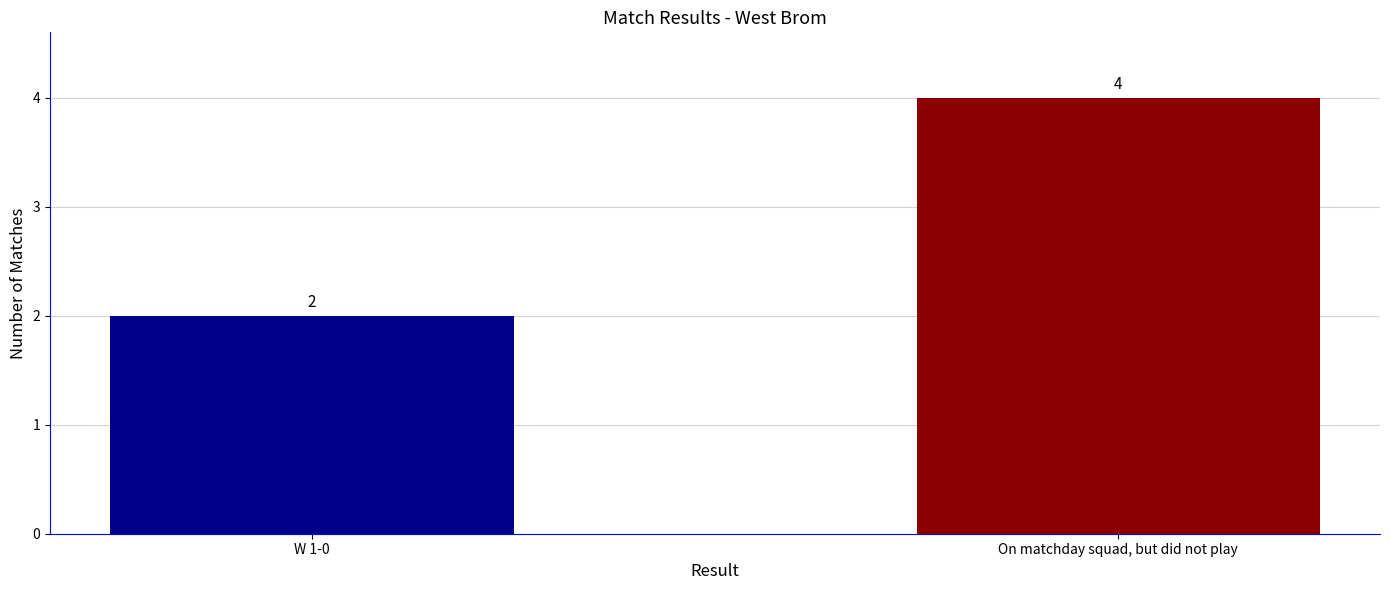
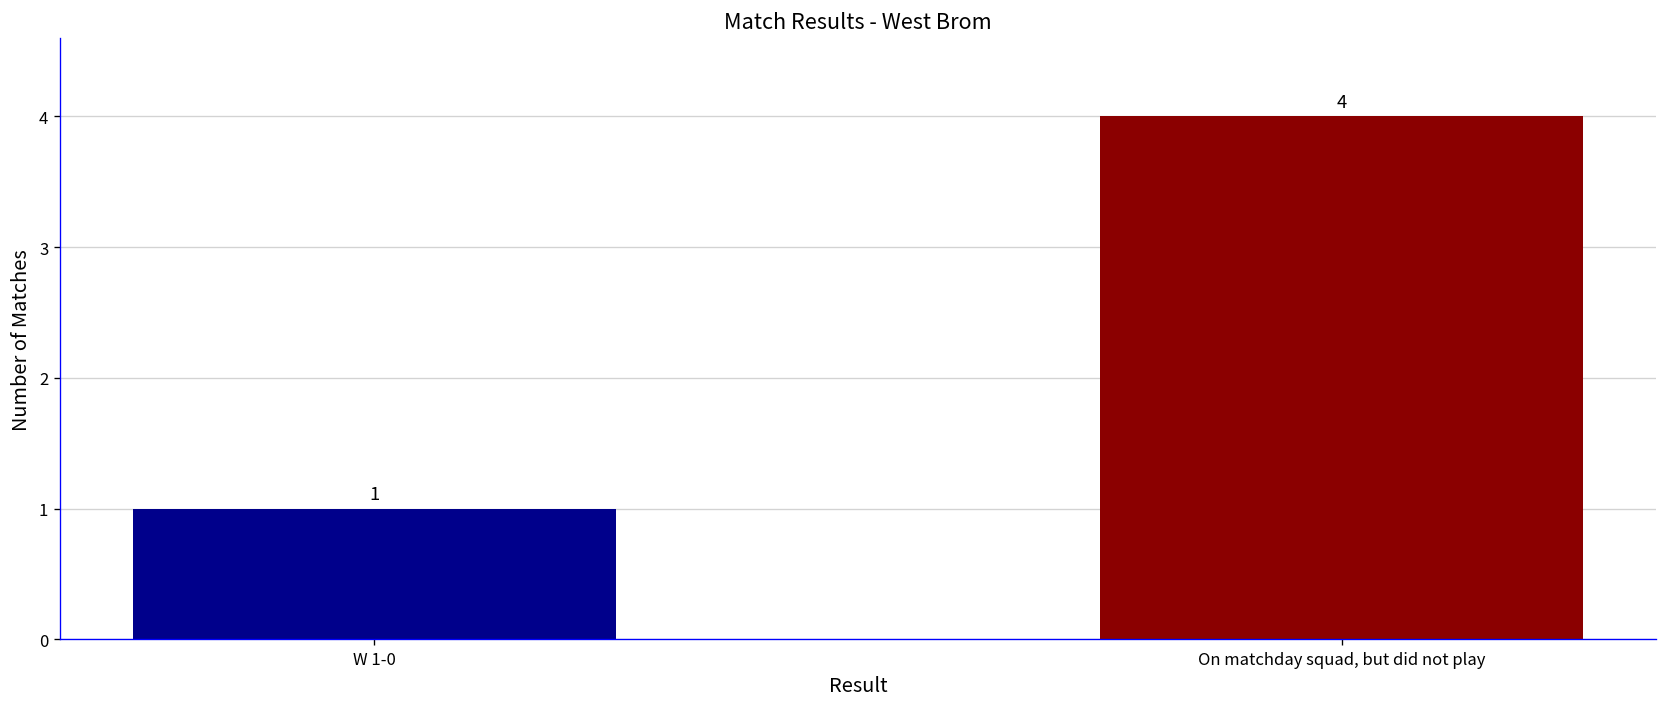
W 1-0: 2 -> 1
